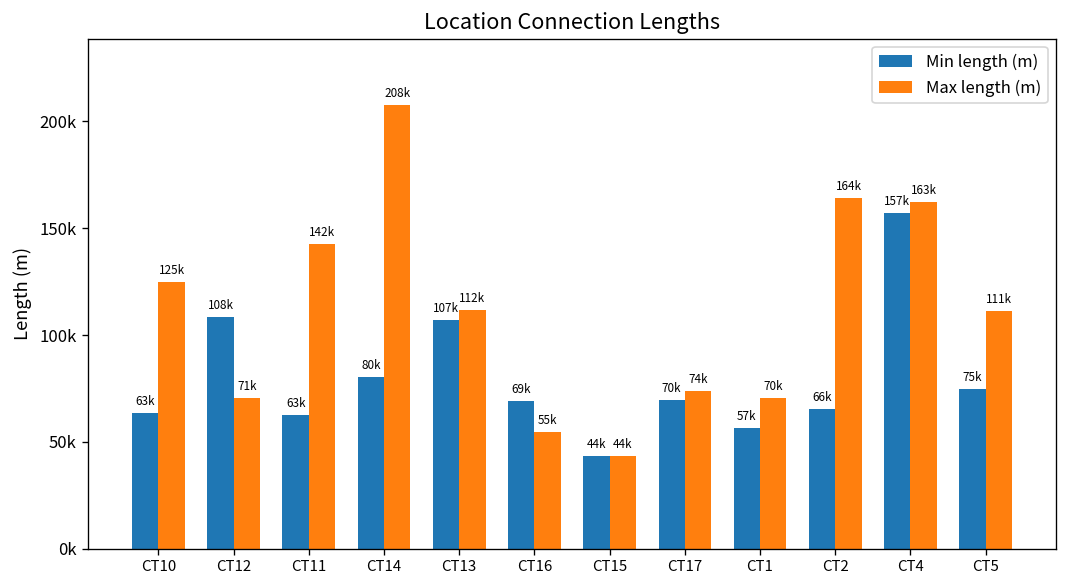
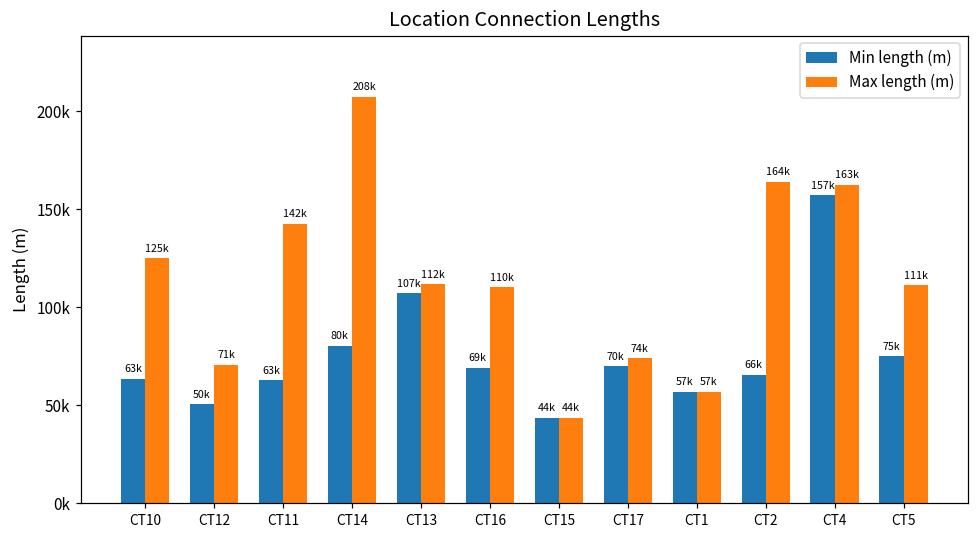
Min length (m), CT12: 108k -> 50k
Max length (m), CT16: 55k -> 110k
Max length (m), CT1: 70k -> 57k
